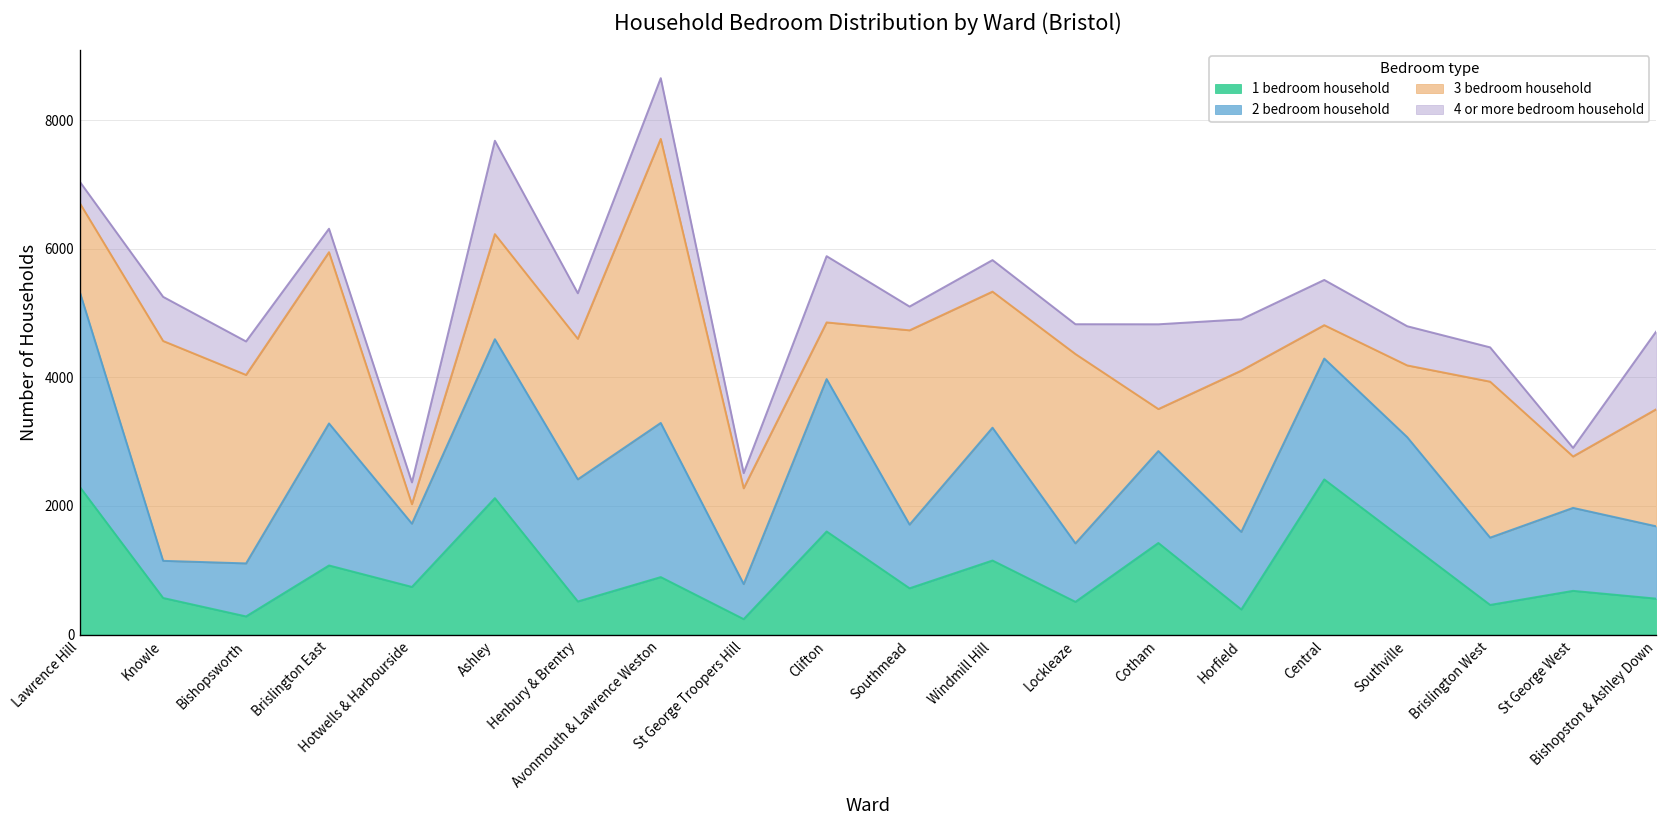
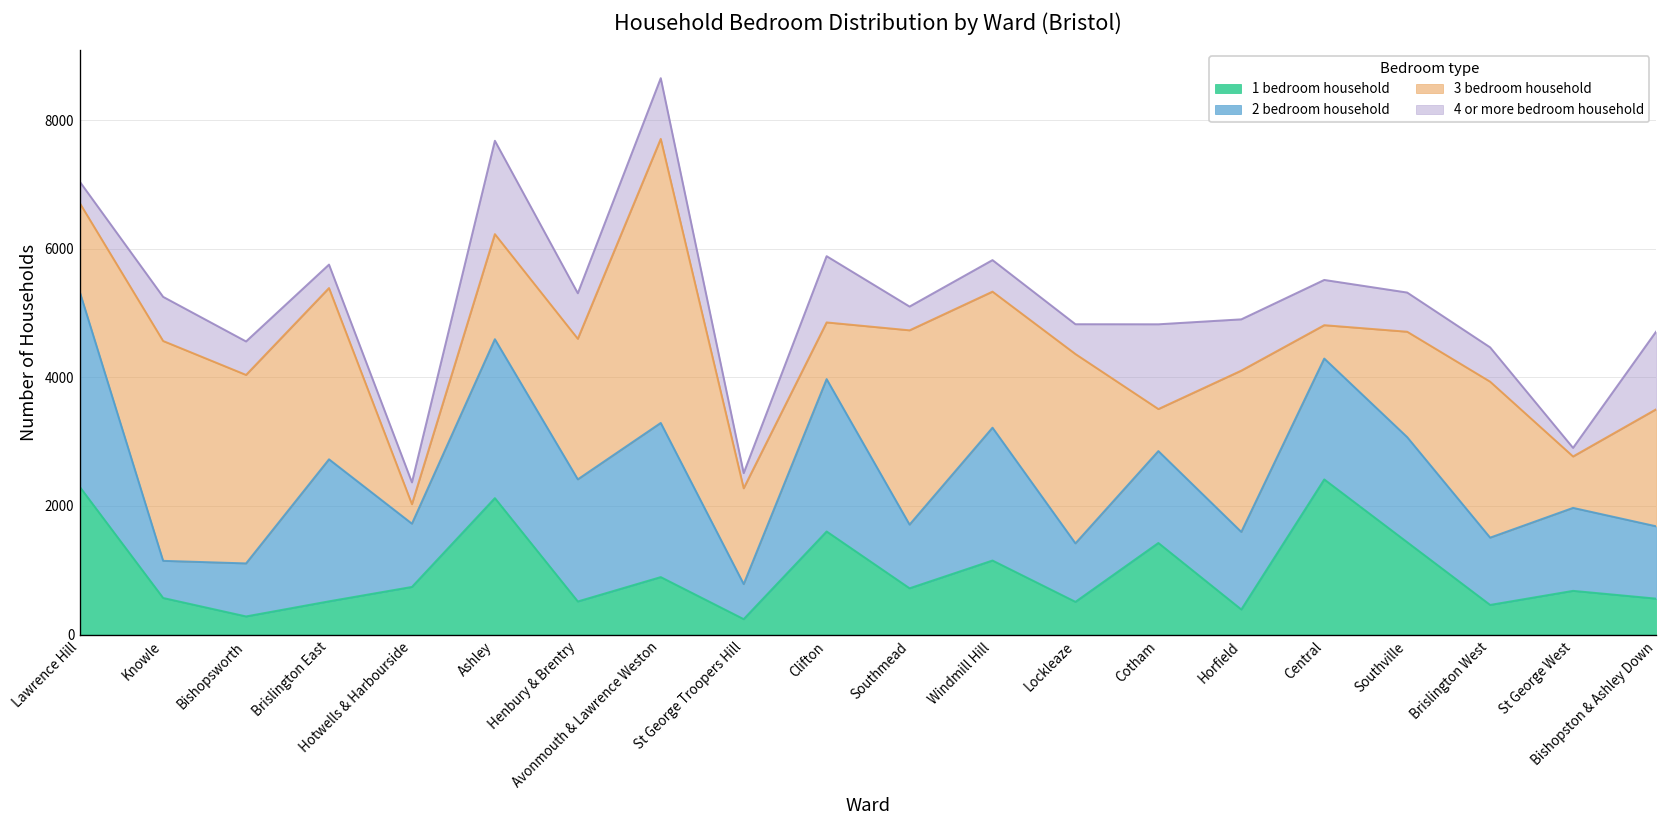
1 bedroom household, Brislington East: 1100 -> 500
3 bedroom household, Southville: 1100 -> 1600
